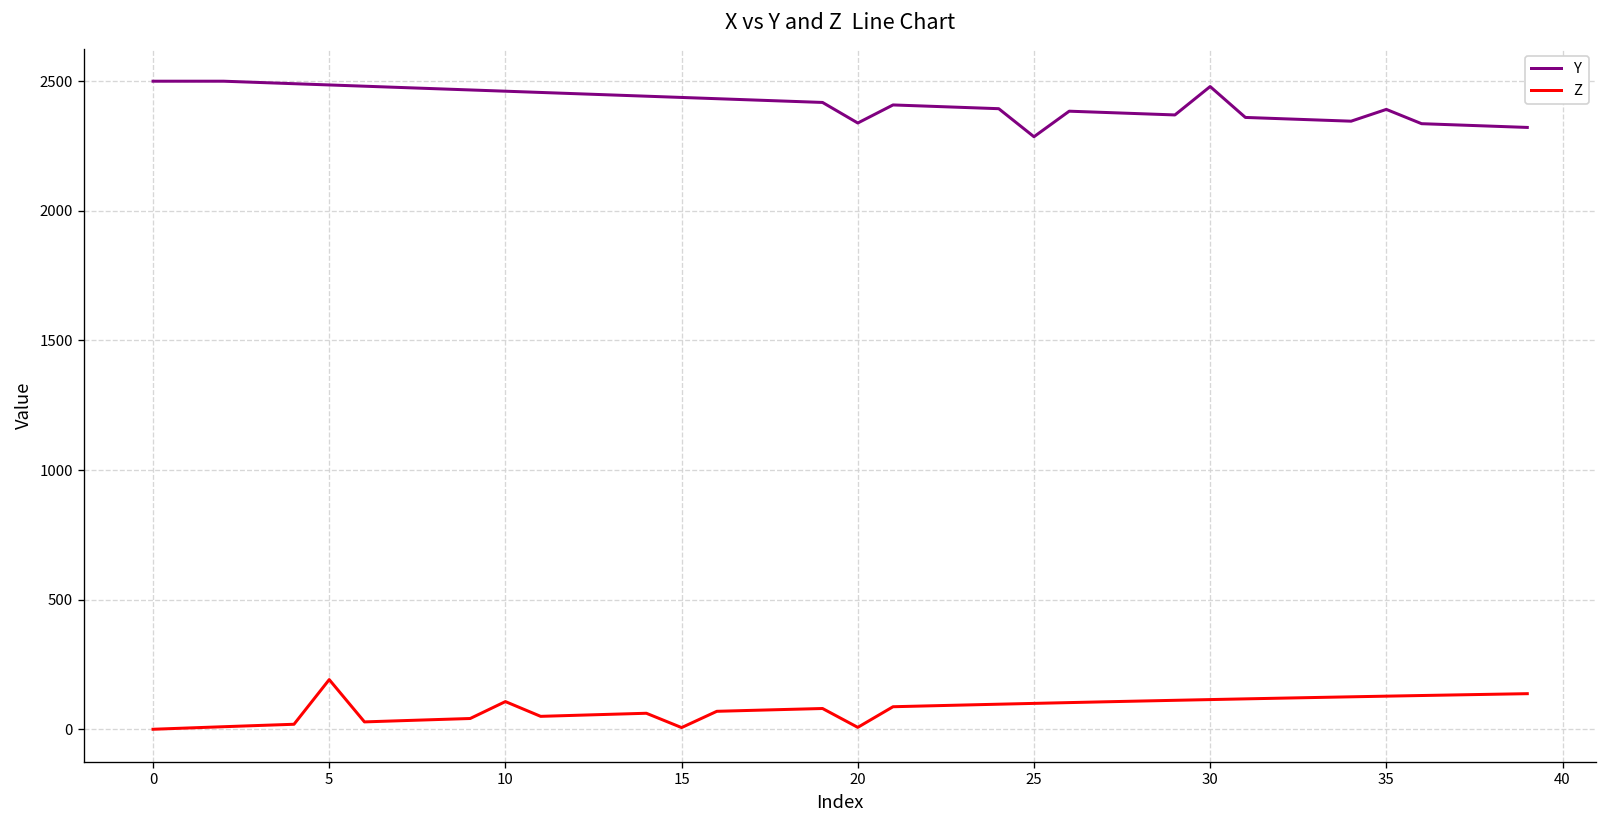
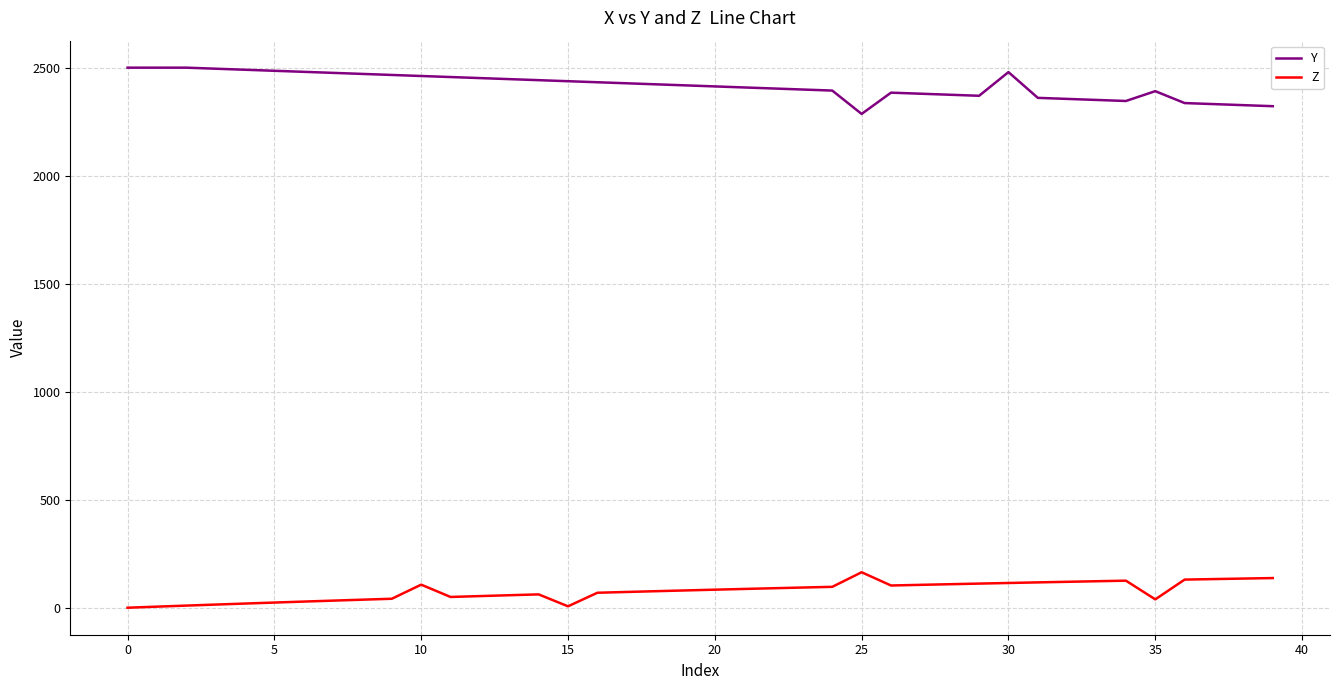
Z, 5: 190 -> 20
Y, 20: 2340 -> 2410
Z, 20: 10 -> 80
Z, 25: 100 -> 160
Z, 35: 130 -> 40
